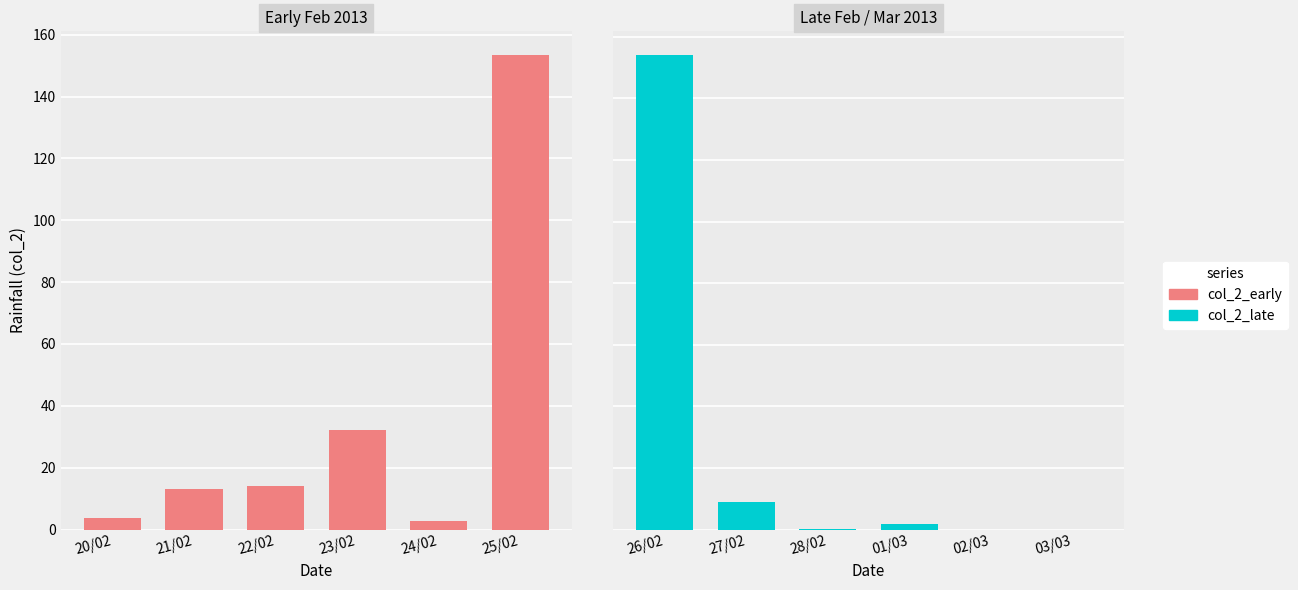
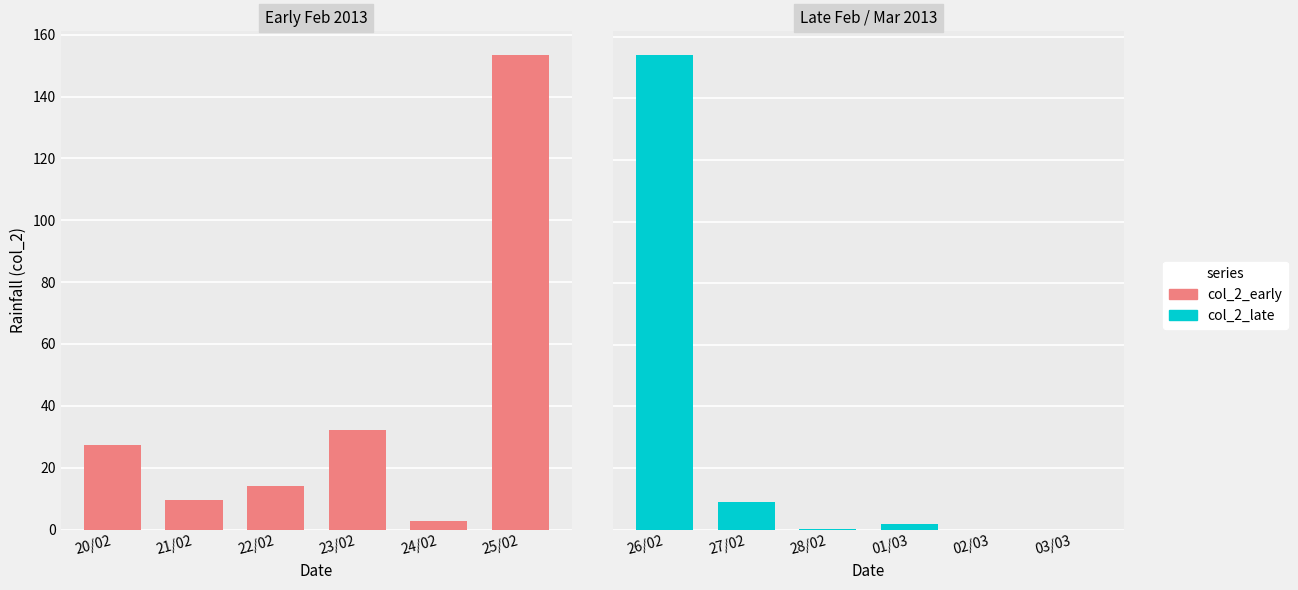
Early Feb 2013, 20/02: 4 -> 27
Early Feb 2013, 21/02: 13 -> 10
